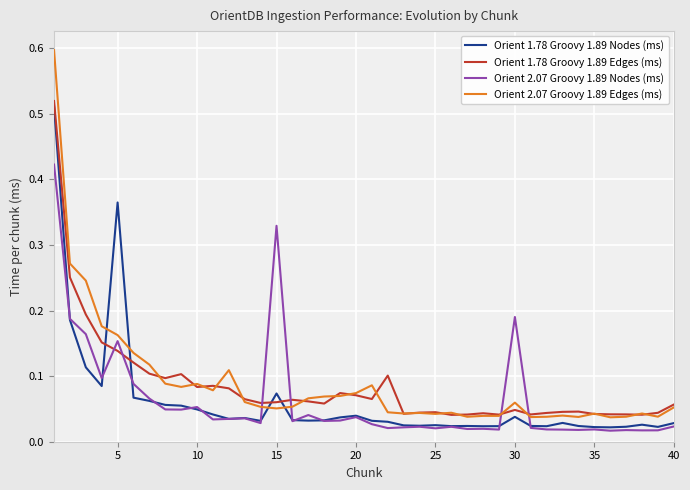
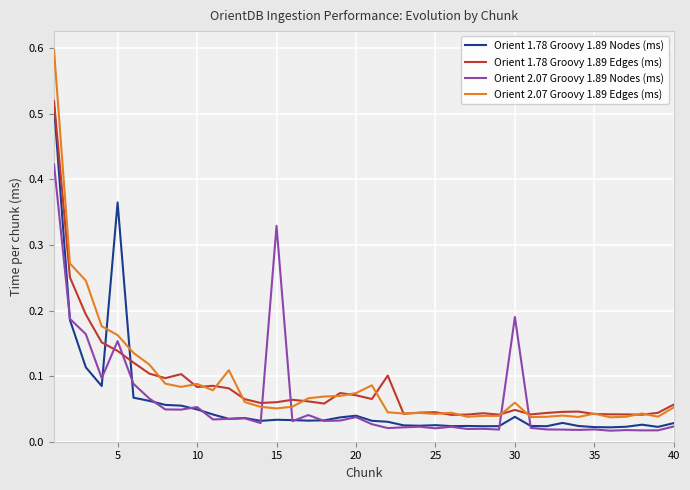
Orient 1.78 Groovy 1.89 Nodes (ms), 15: 0.07 -> 0.03
